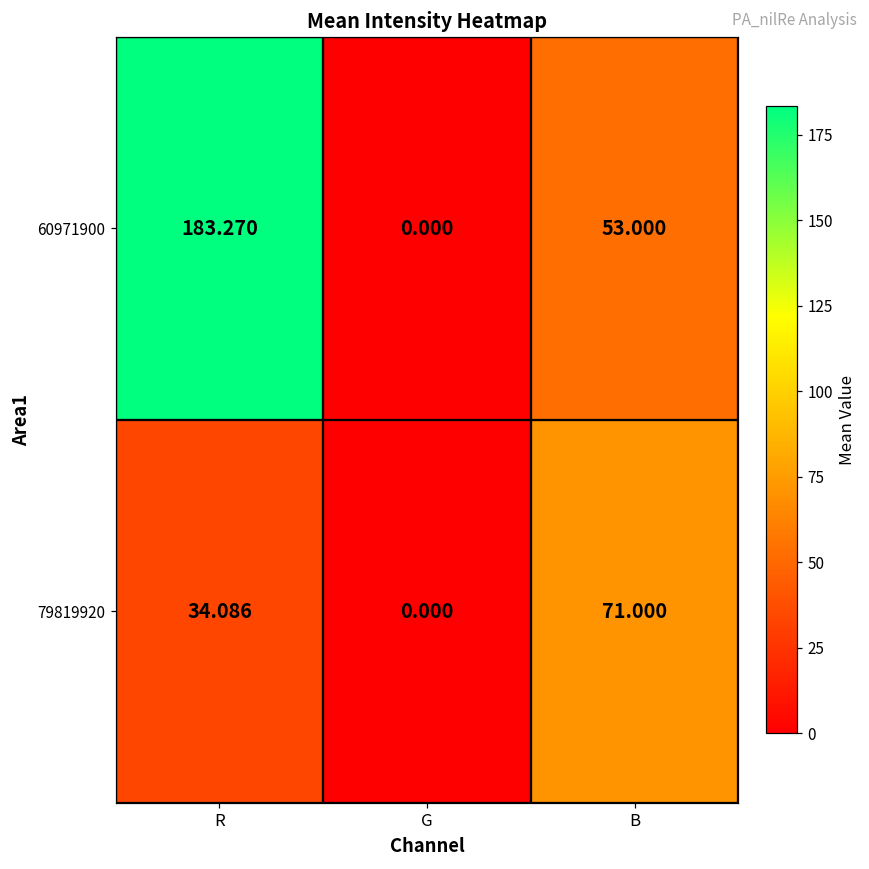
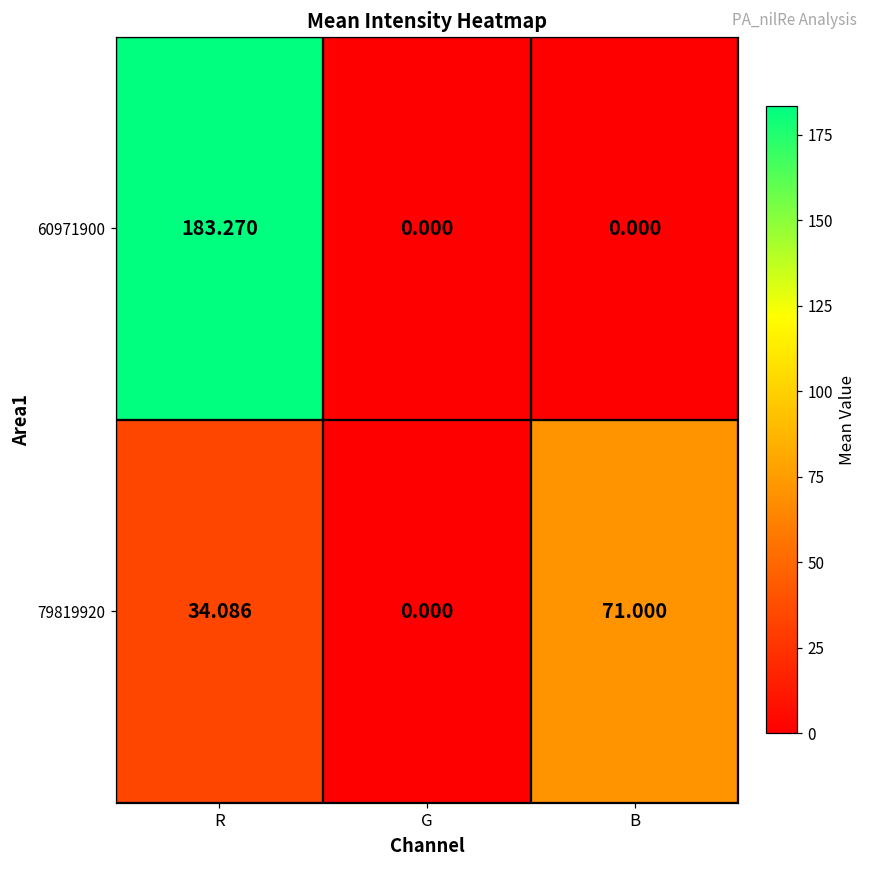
60971900, B: 53.000 -> 0.000
